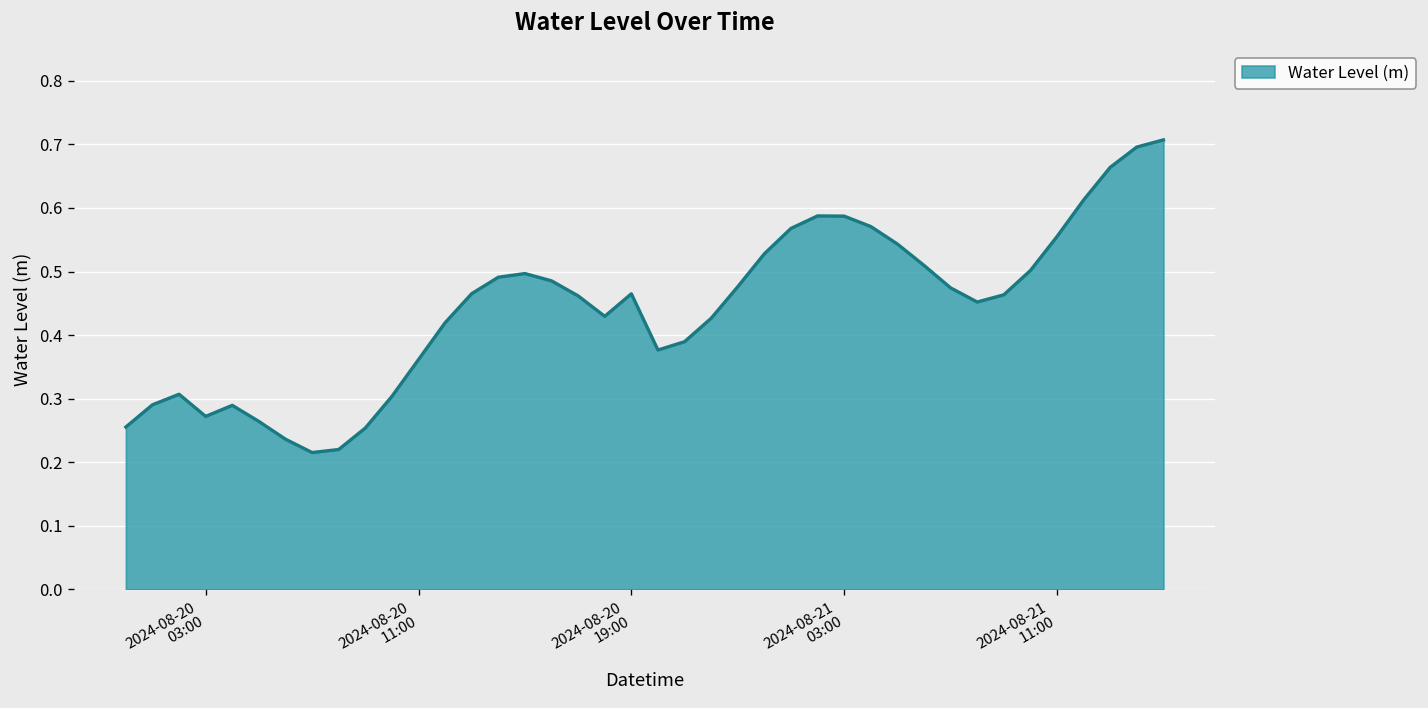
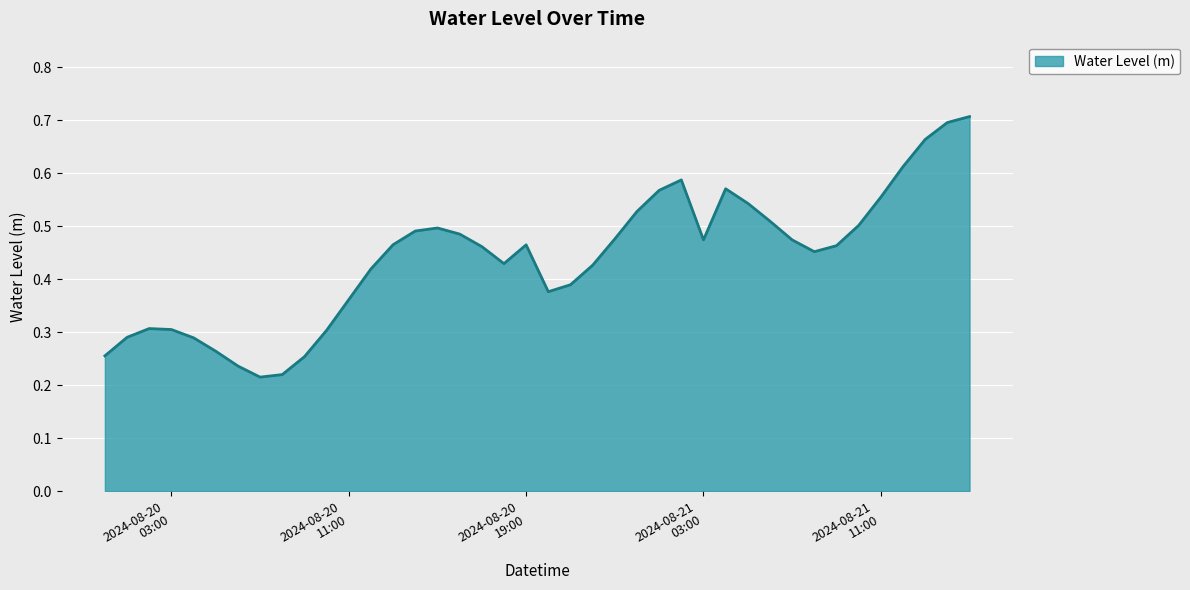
2024-08-20 03:00: 0.27 -> 0.31
2024-08-21 03:00: 0.59 -> 0.47
